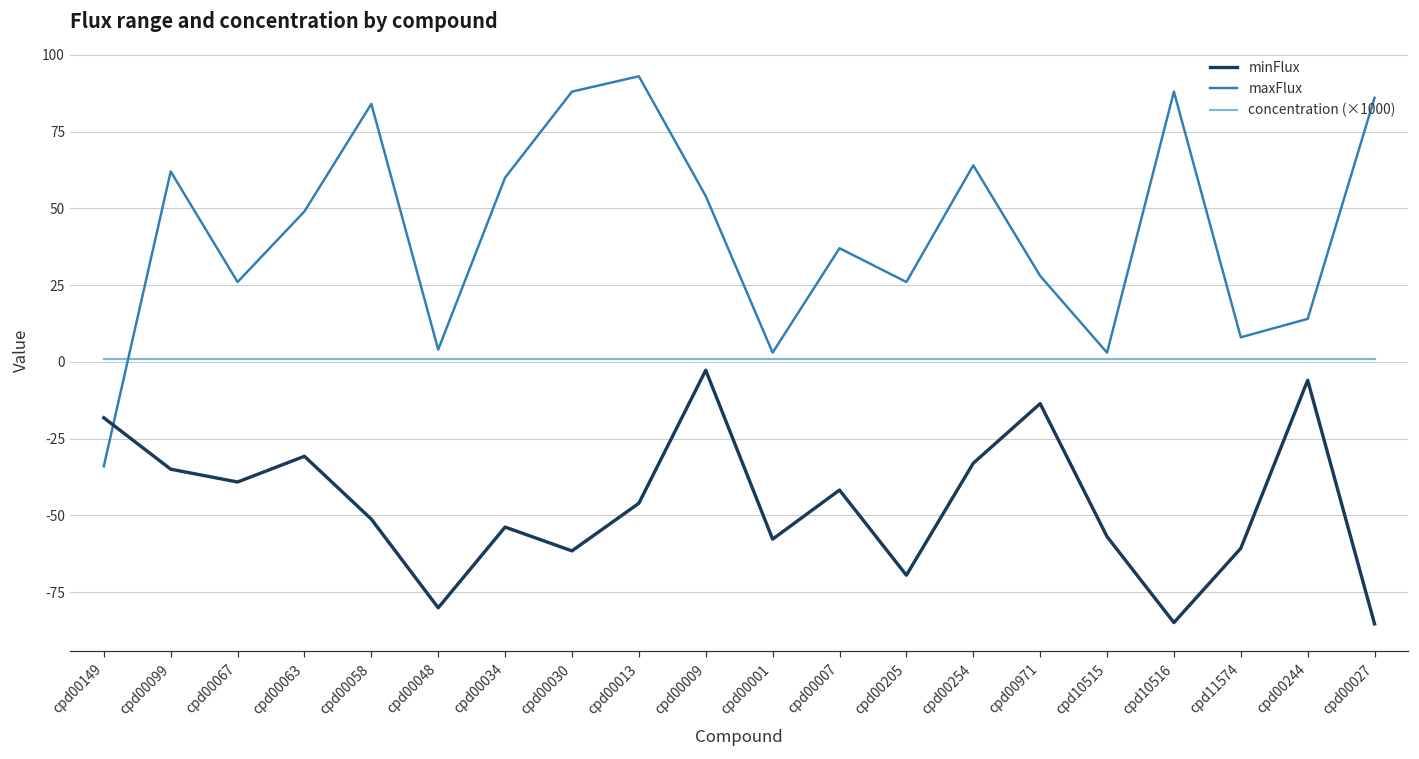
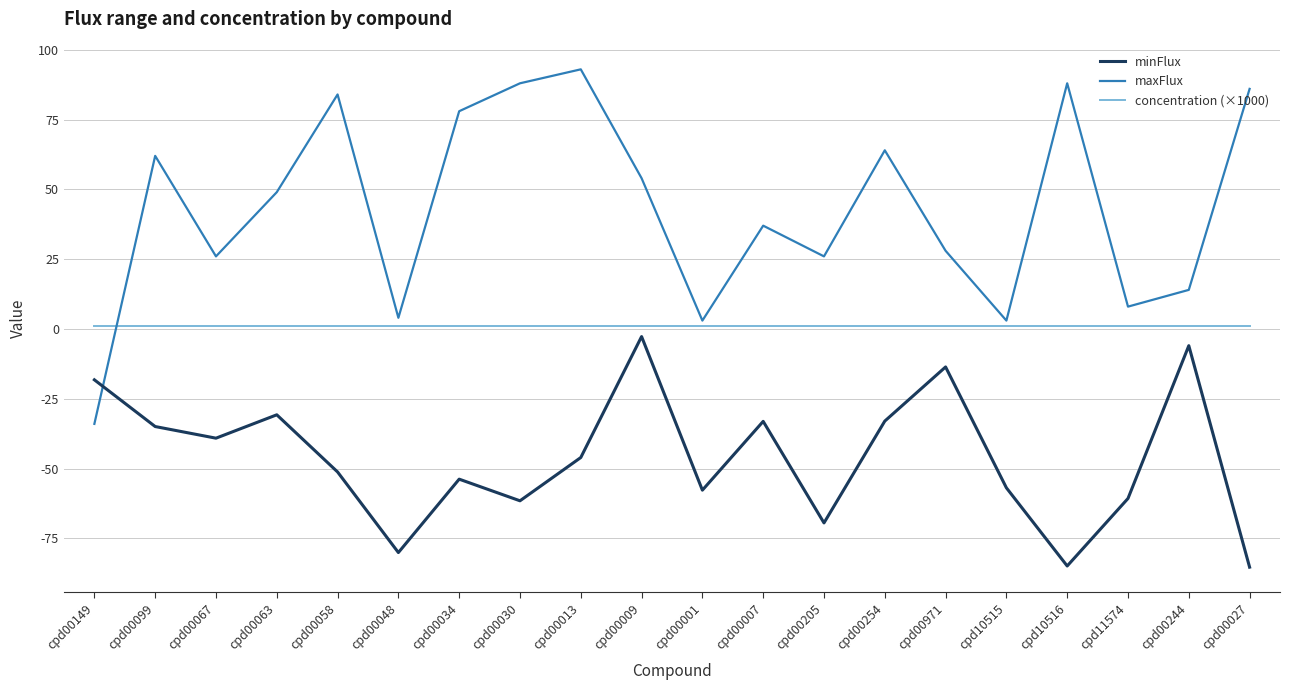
maxFlux, cpd00034: 60 -> 78
minFlux, cpd00007: -42 -> -33
